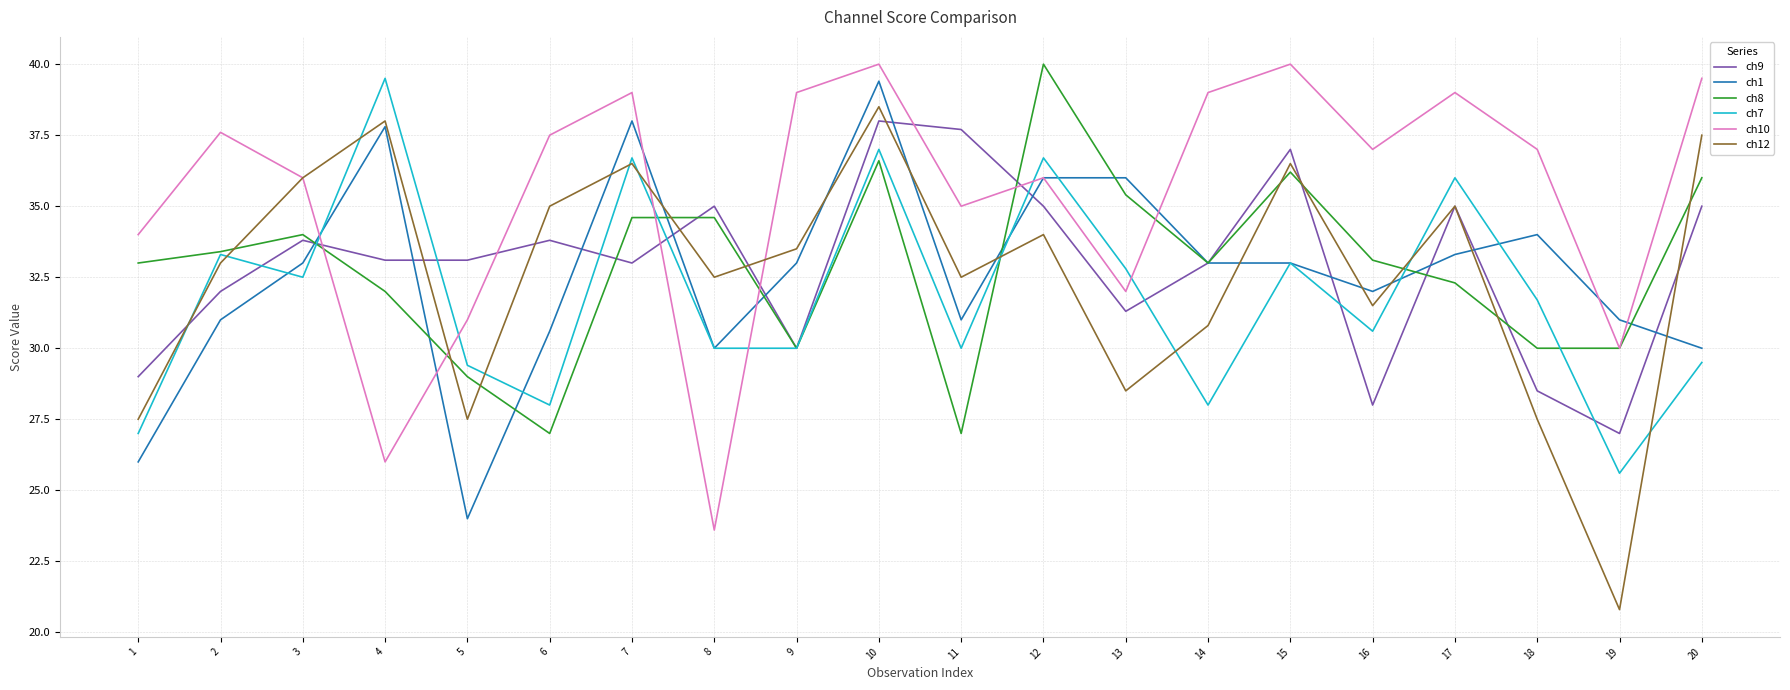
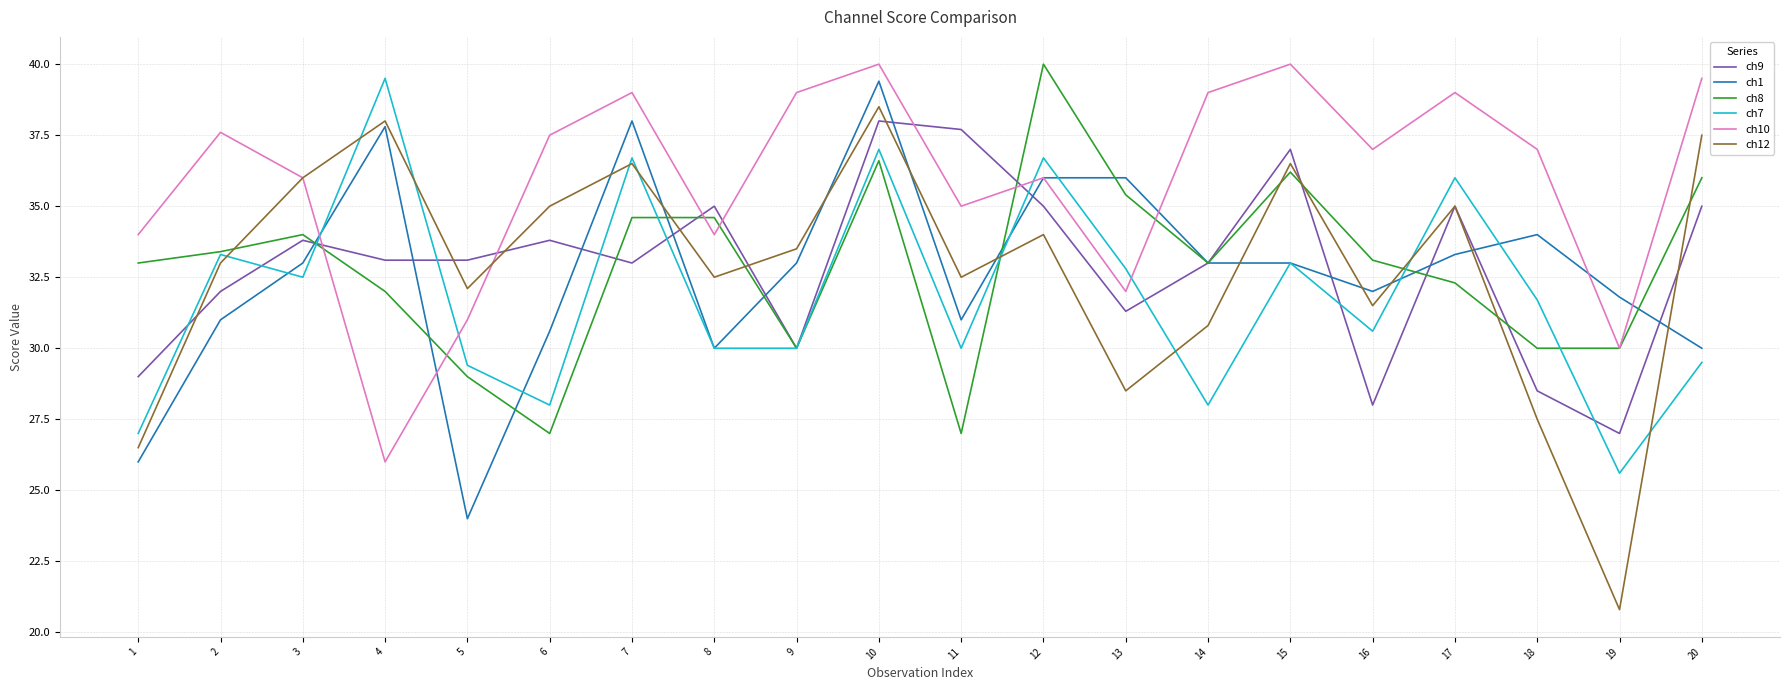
ch12, 1: 27.5 -> 26.5
ch12, 5: 27.5 -> 32.1
ch10, 8: 23.6 -> 34.0
ch1, 19: 31.0 -> 31.8
